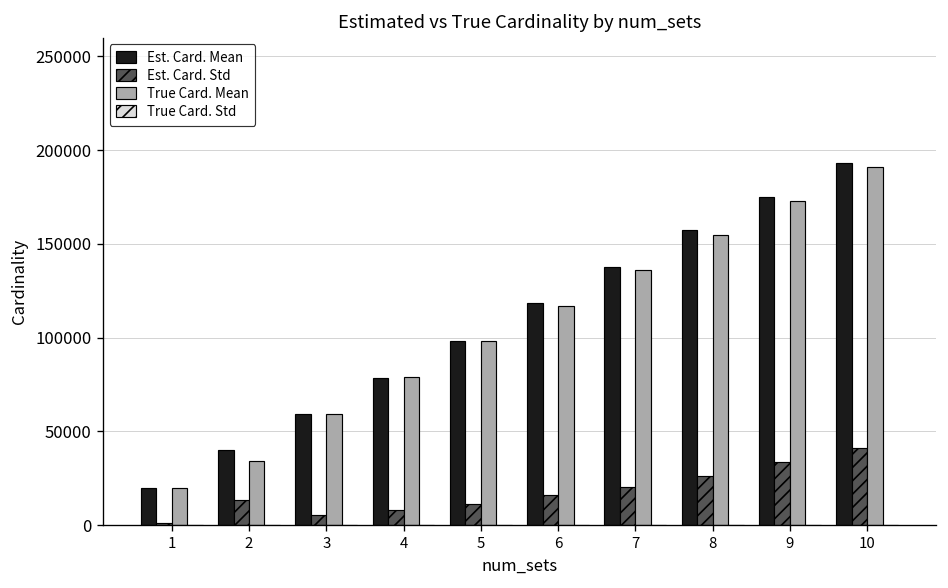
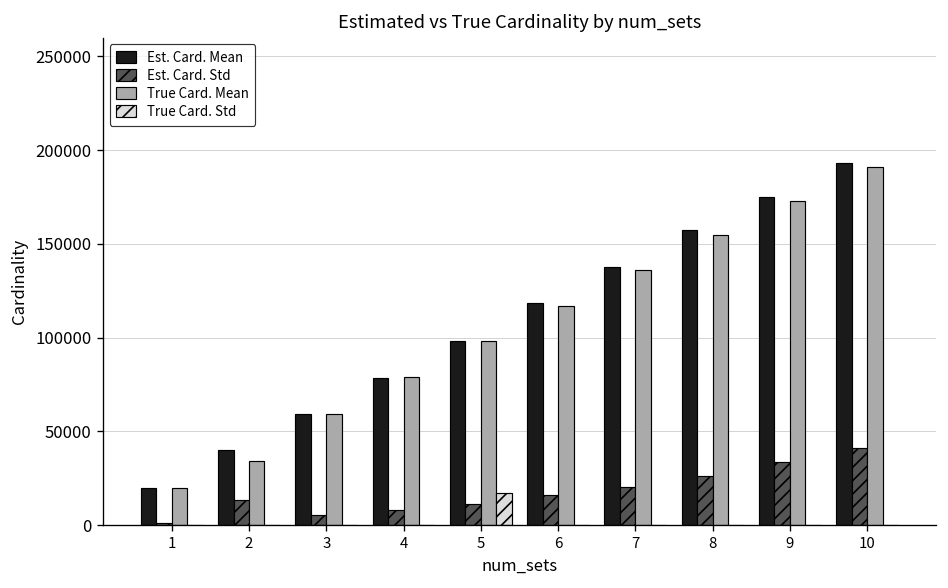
True Card. Std, 5: 0 -> 17000
